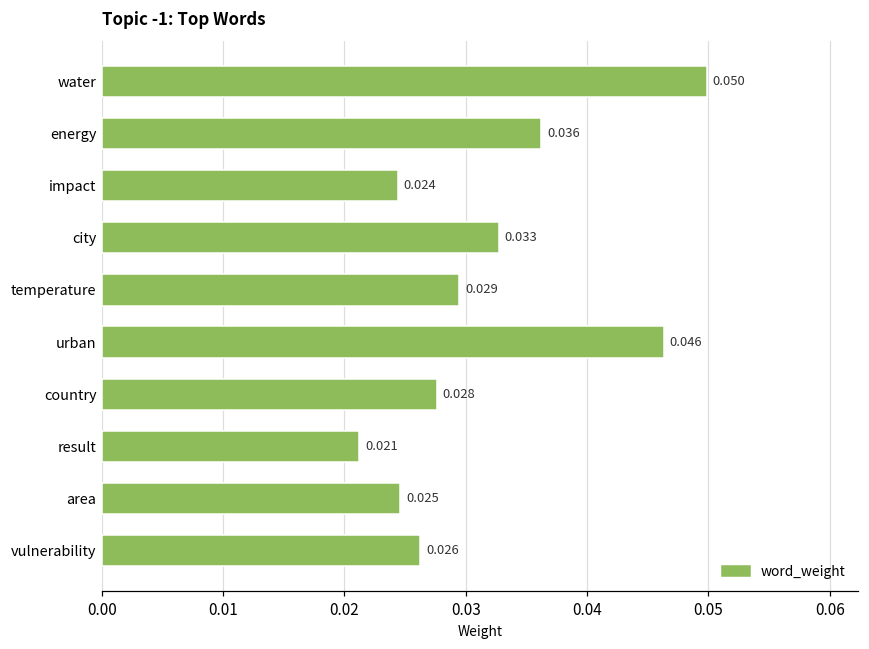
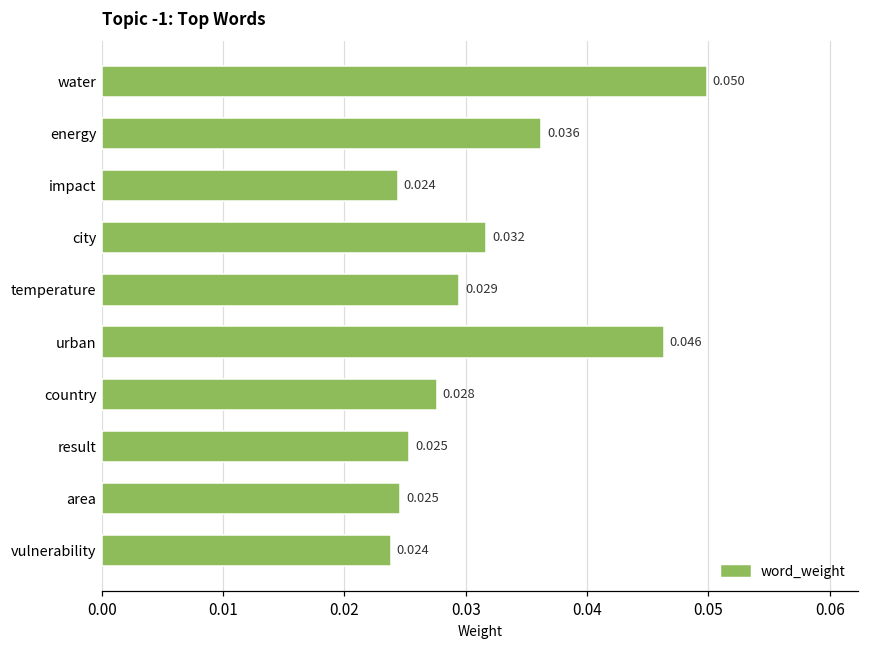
city: 0.033 -> 0.032
result: 0.021 -> 0.025
vulnerability: 0.026 -> 0.024
